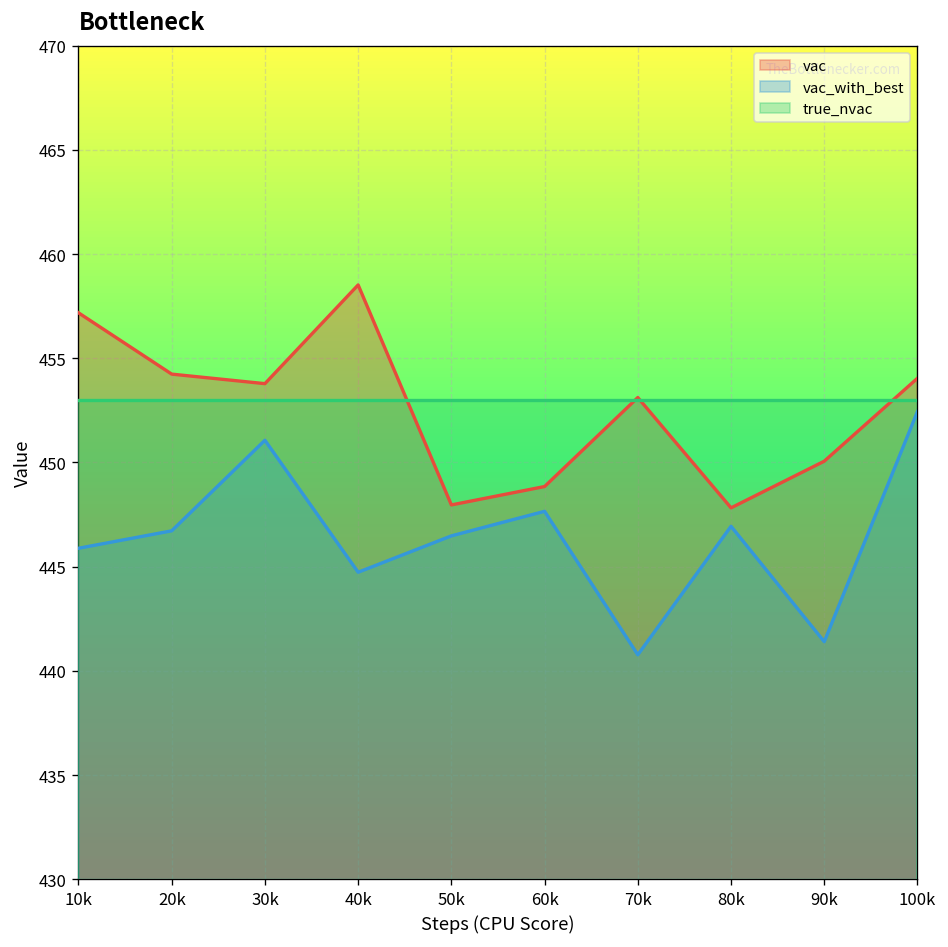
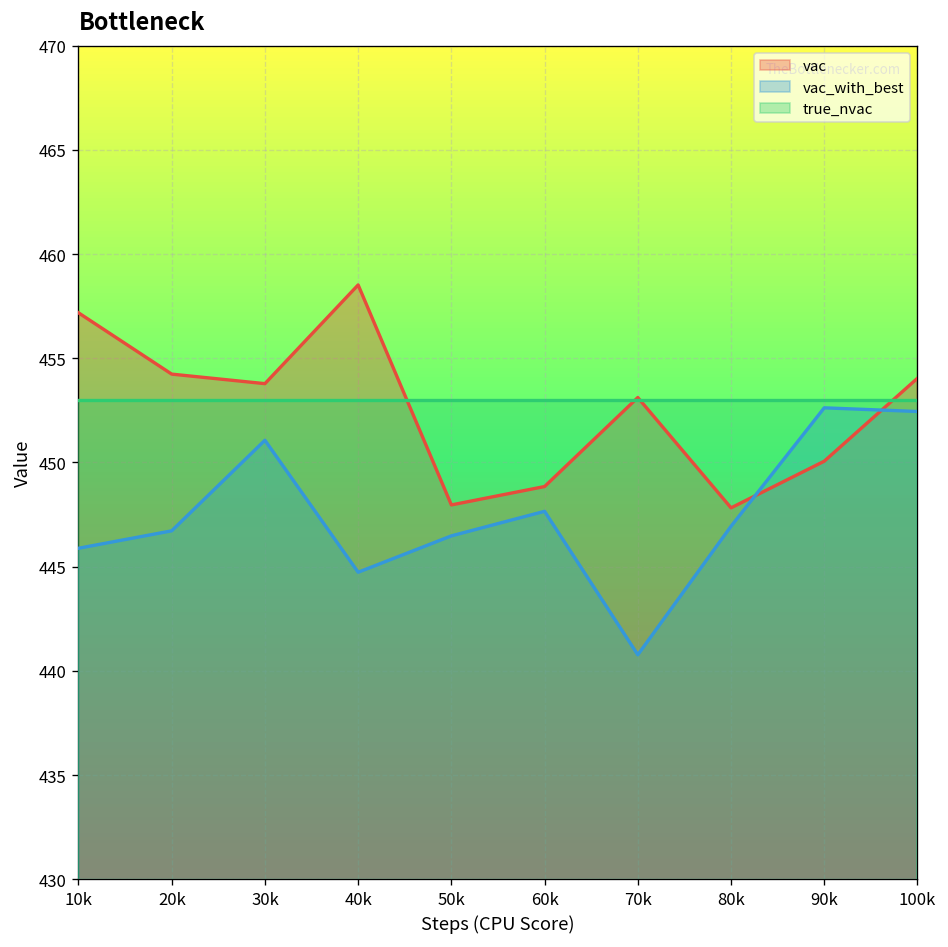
vac_with_best, 90k: 441.4 -> 452.6
